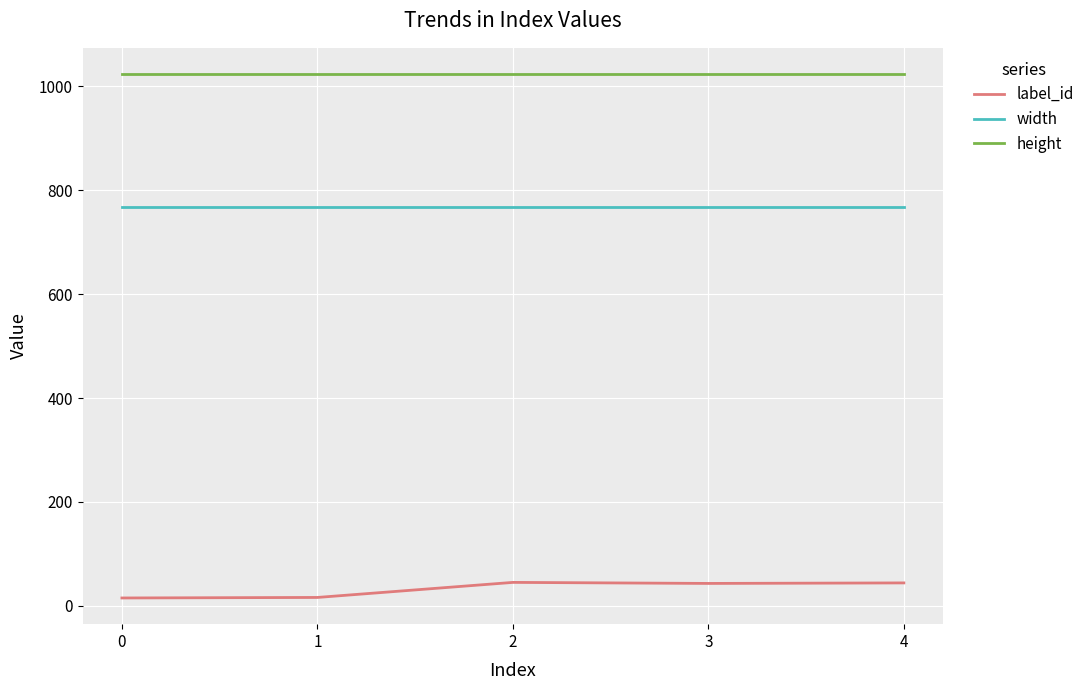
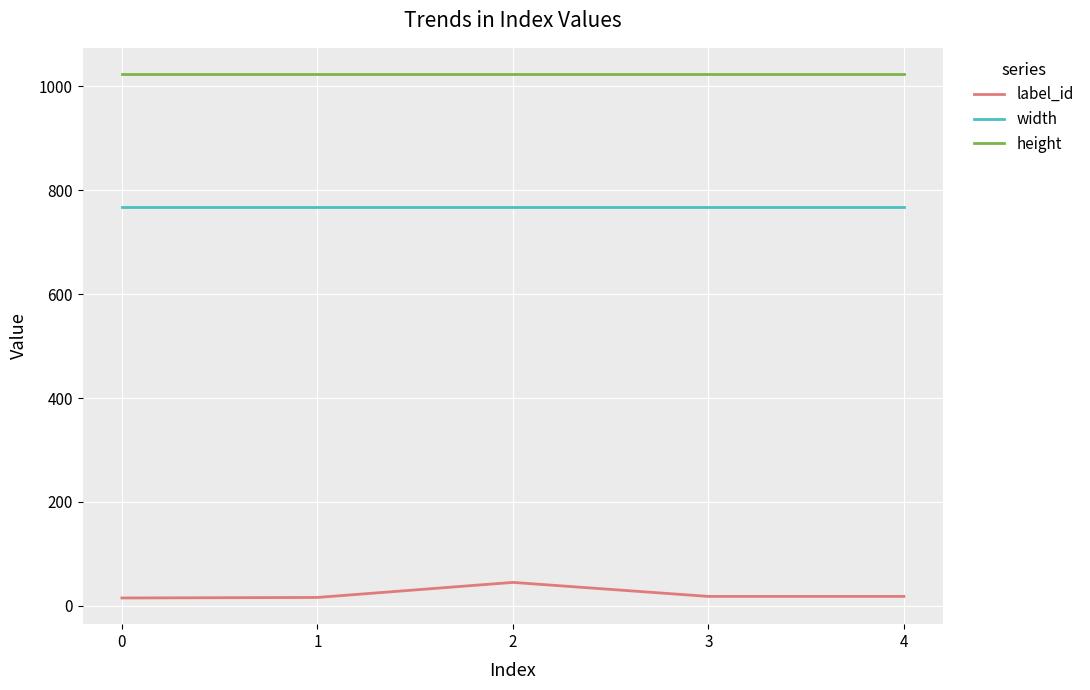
label_id, 3: 40 -> 20
label_id, 4: 40 -> 20
